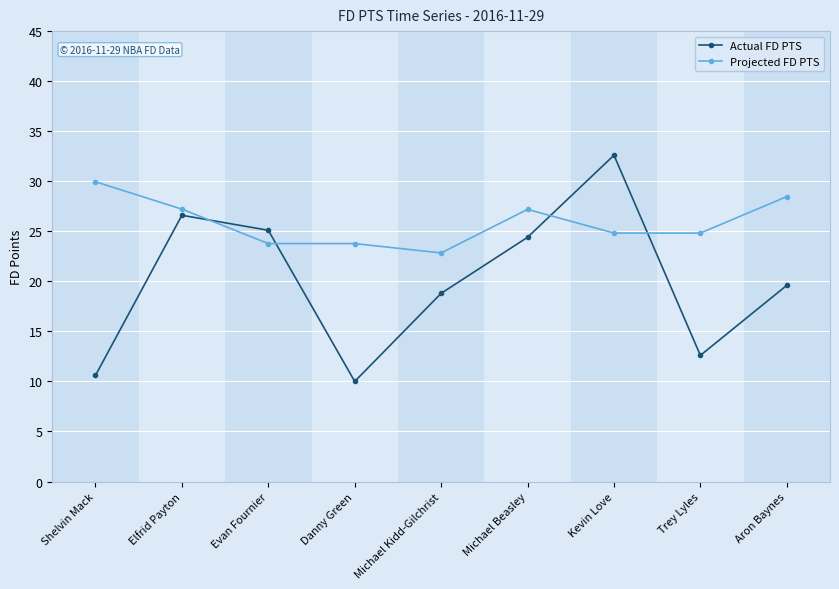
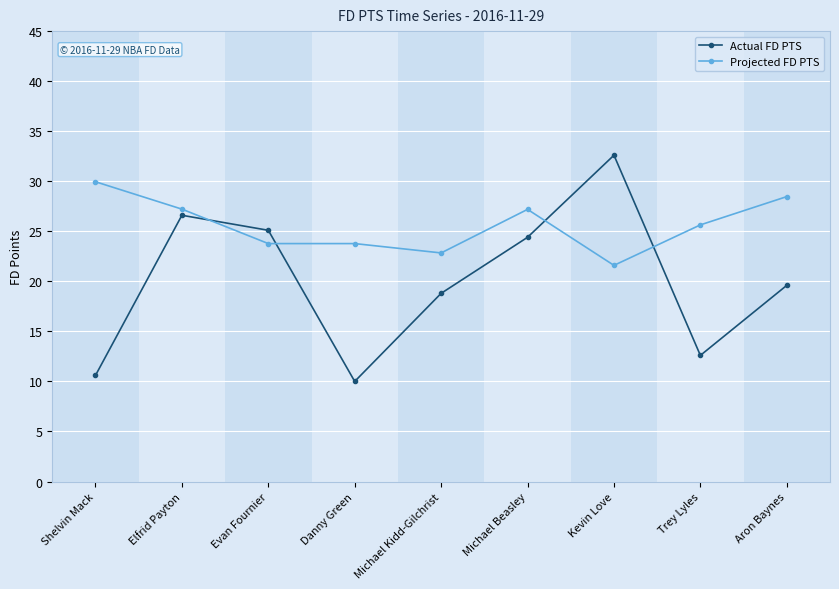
Projected FD PTS, Kevin Love: 24.8 -> 21.6
Projected FD PTS, Trey Lyles: 24.8 -> 25.6
